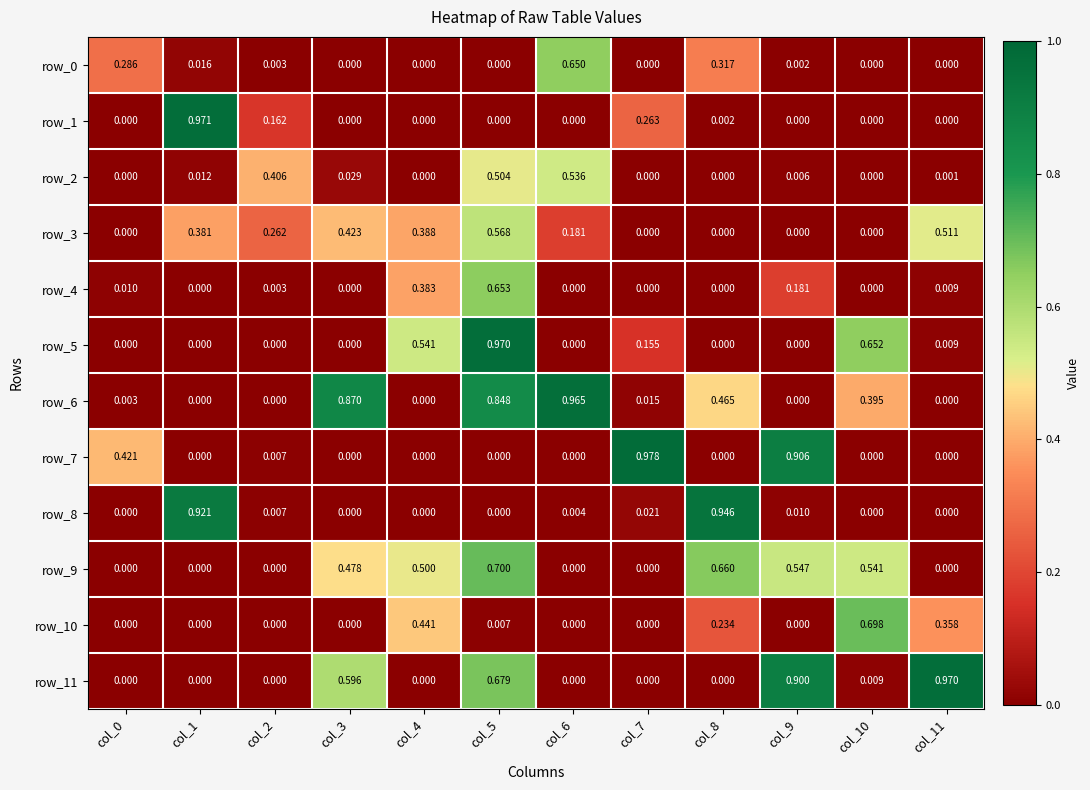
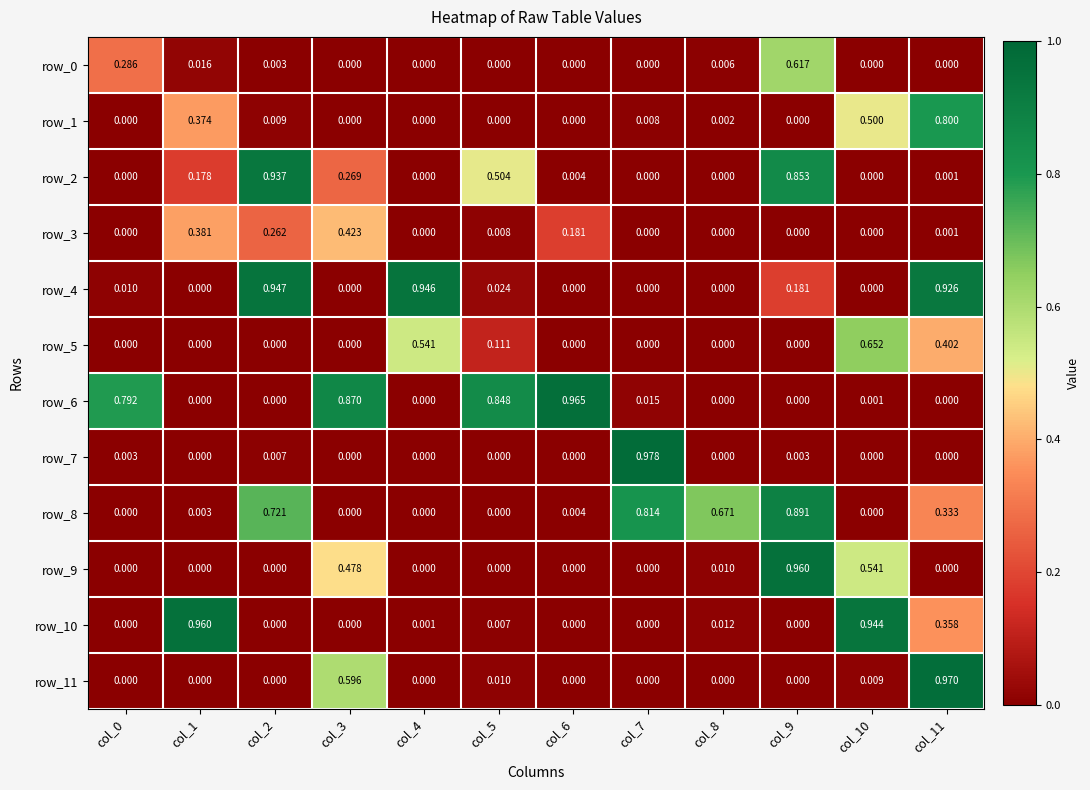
row_0, col_6: 0.650 -> 0.000
row_0, col_8: 0.317 -> 0.006
row_0, col_9: 0.002 -> 0.617
row_1, col_1: 0.971 -> 0.374
row_1, col_2: 0.162 -> 0.009
row_1, col_7: 0.263 -> 0.008
row_1, col_10: 0.000 -> 0.500
row_1, col_11: 0.000 -> 0.800
row_2, col_1: 0.012 -> 0.178
row_2, col_2: 0.406 -> 0.937
row_2, col_3: 0.029 -> 0.269
row_2, col_6: 0.536 -> 0.004
row_2, col_9: 0.006 -> 0.853
row_3, col_4: 0.388 -> 0.000
row_3, col_5: 0.568 -> 0.008
row_3, col_11: 0.511 -> 0.001
row_4, col_2: 0.003 -> 0.947
row_4, col_4: 0.383 -> 0.946
row_4, col_5: 0.653 -> 0.024
row_4, col_11: 0.009 -> 0.926
row_5, col_5: 0.970 -> 0.111
row_5, col_7: 0.155 -> 0.000
row_5, col_11: 0.009 -> 0.402
row_6, col_0: 0.003 -> 0.792
row_6, col_8: 0.465 -> 0.000
row_6, col_10: 0.395 -> 0.001
row_7, col_0: 0.421 -> 0.003
row_7, col_9: 0.906 -> 0.003
row_8, col_1: 0.921 -> 0.003
row_8, col_2: 0.007 -> 0.721
row_8, col_7: 0.021 -> 0.814
row_8, col_8: 0.946 -> 0.671
row_8, col_9: 0.010 -> 0.891
row_8, col_11: 0.000 -> 0.333
row_9, col_4: 0.500 -> 0.000
row_9, col_5: 0.700 -> 0.000
row_9, col_8: 0.660 -> 0.010
row_9, col_9: 0.547 -> 0.960
row_10, col_1: 0.000 -> 0.960
row_10, col_4: 0.441 -> 0.001
row_10, col_8: 0.234 -> 0.012
row_10, col_10: 0.698 -> 0.944
row_11, col_5: 0.679 -> 0.010
row_11, col_9: 0.900 -> 0.000
